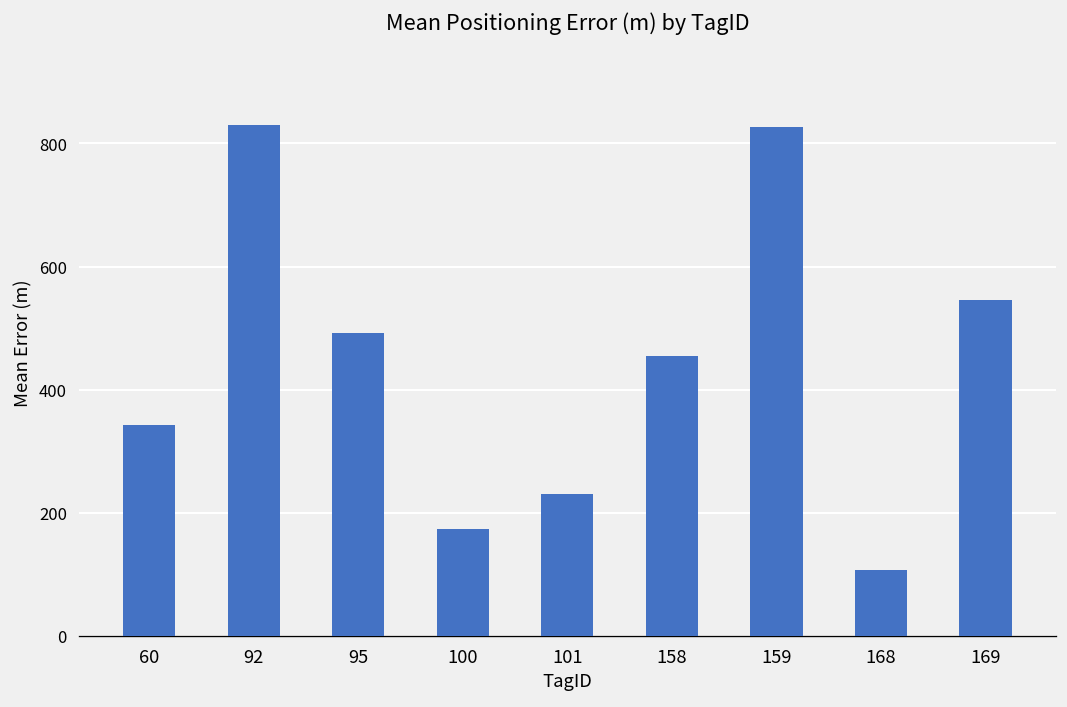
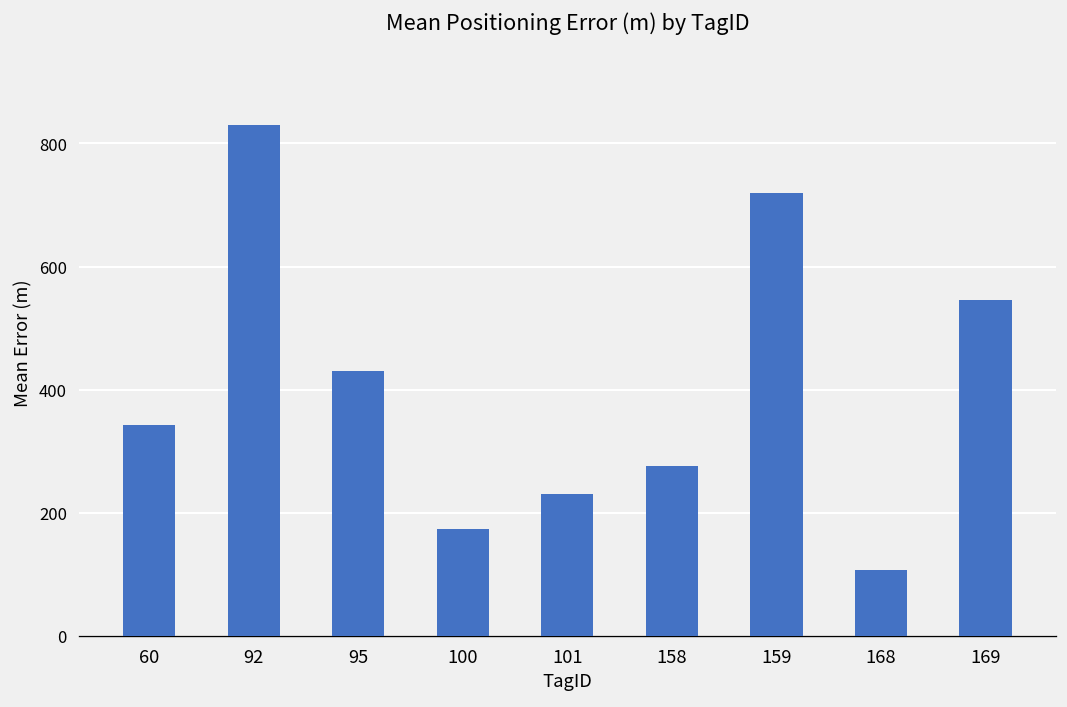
95: 490 -> 430
158: 450 -> 280
159: 830 -> 720
